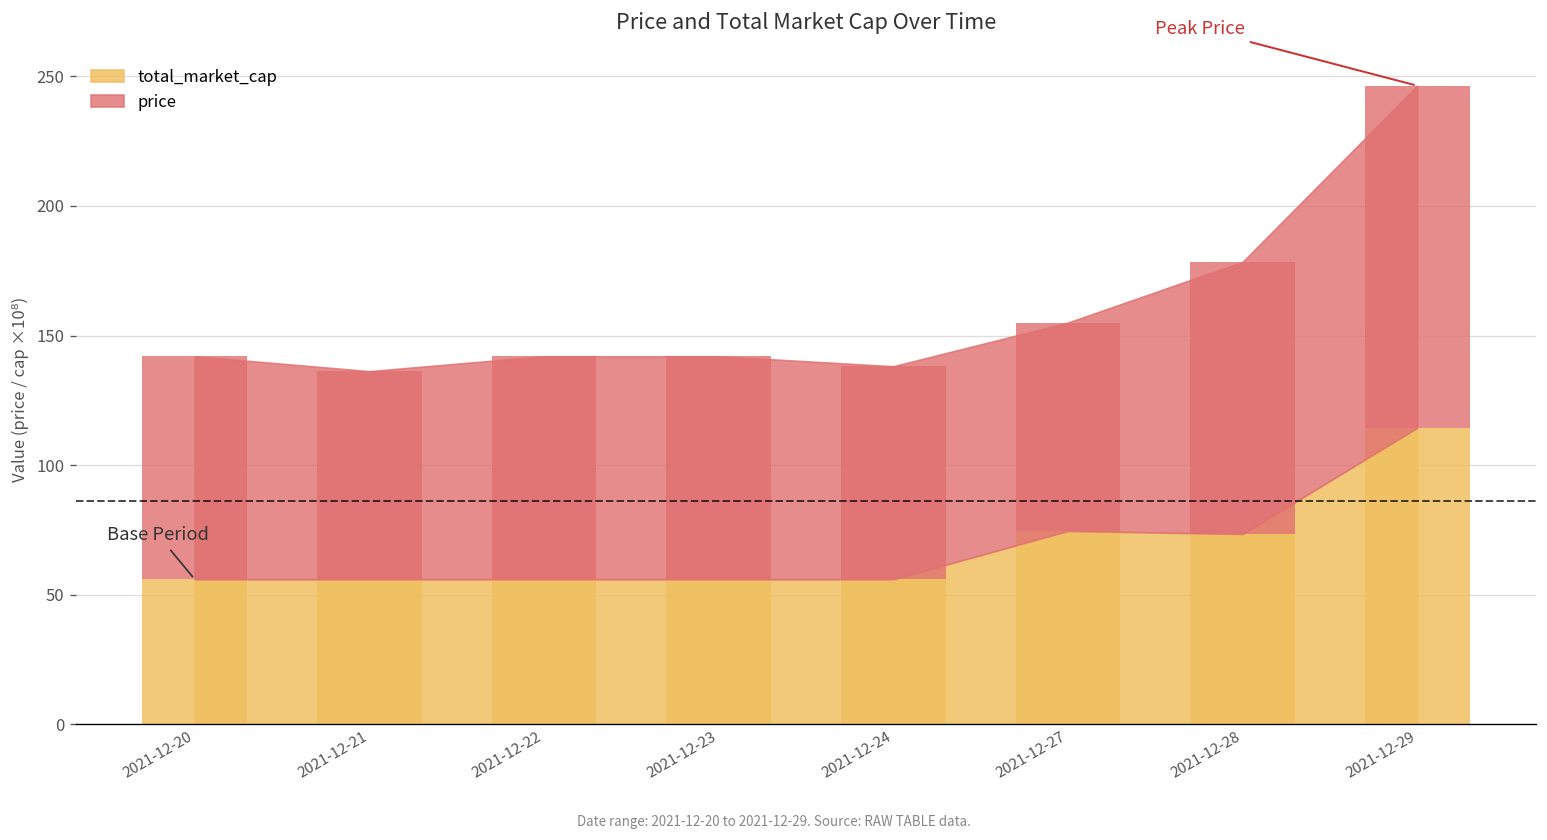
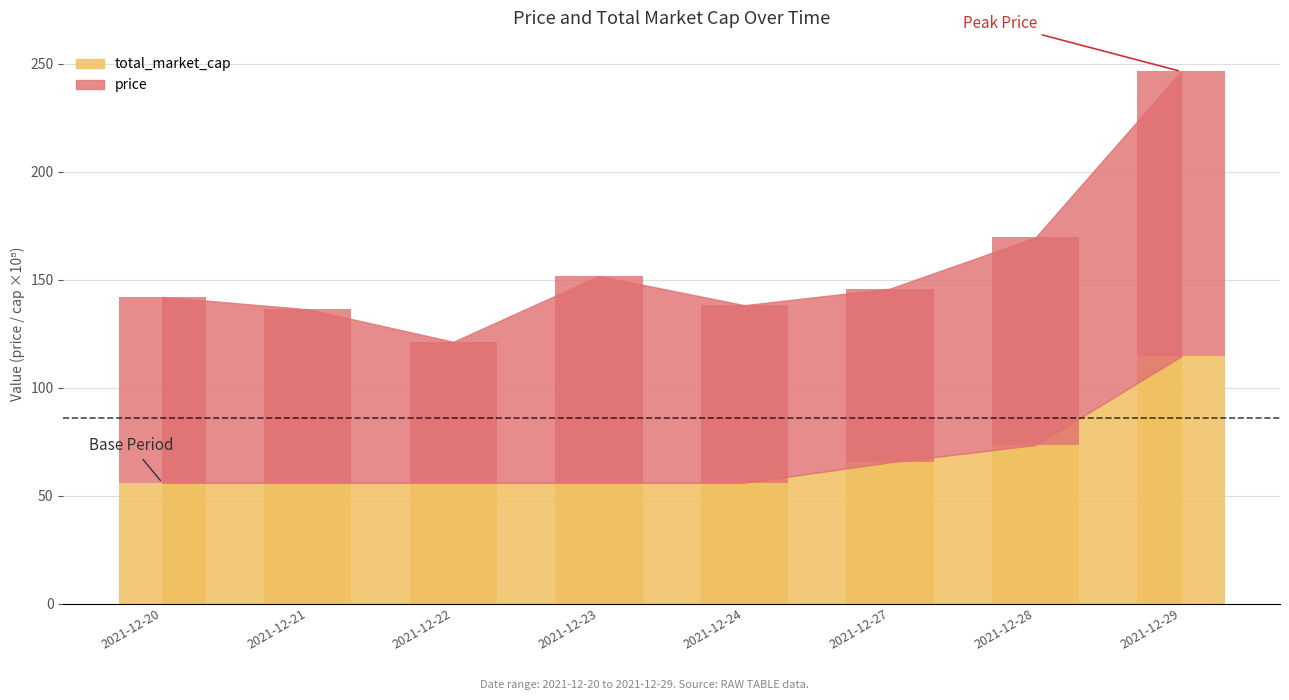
price, 2021-12-22: 86 -> 65
price, 2021-12-23: 86 -> 96
total_market_cap, 2021-12-27: 75 -> 65
price, 2021-12-28: 105 -> 96
